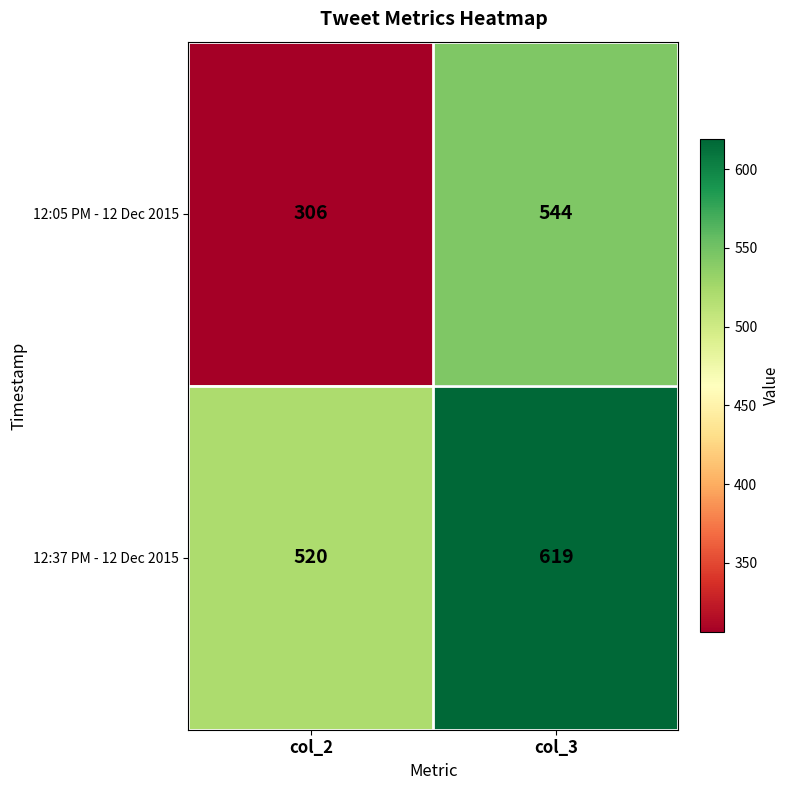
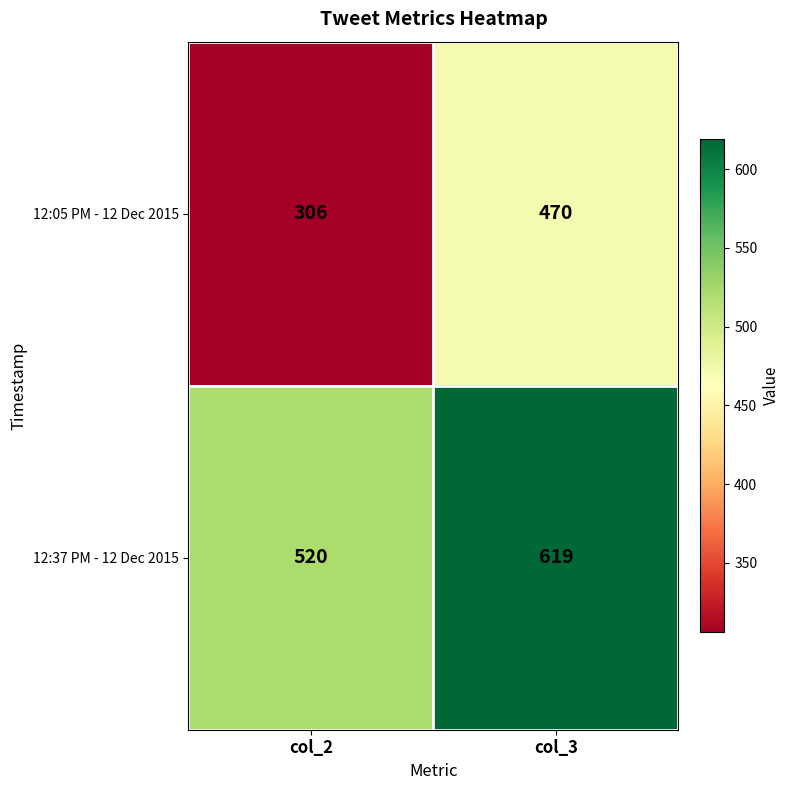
12:05 PM - 12 Dec 2015, col_3: 544 -> 470
